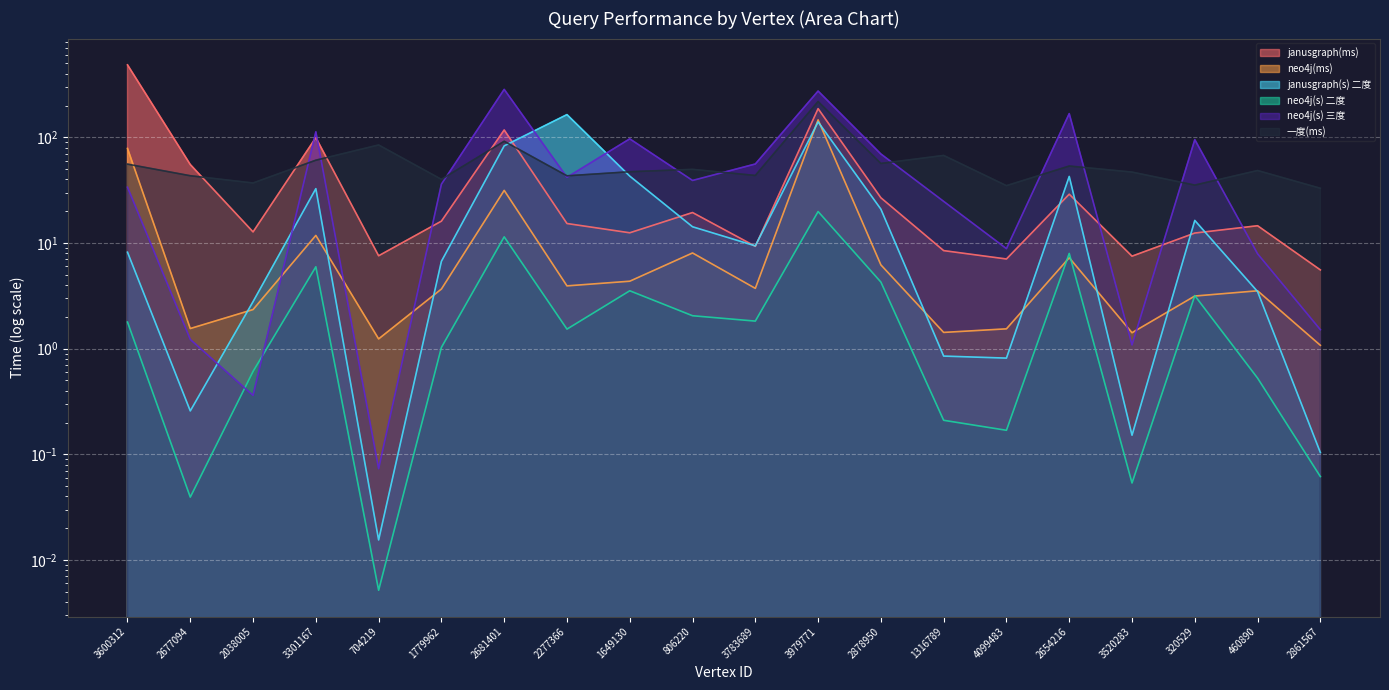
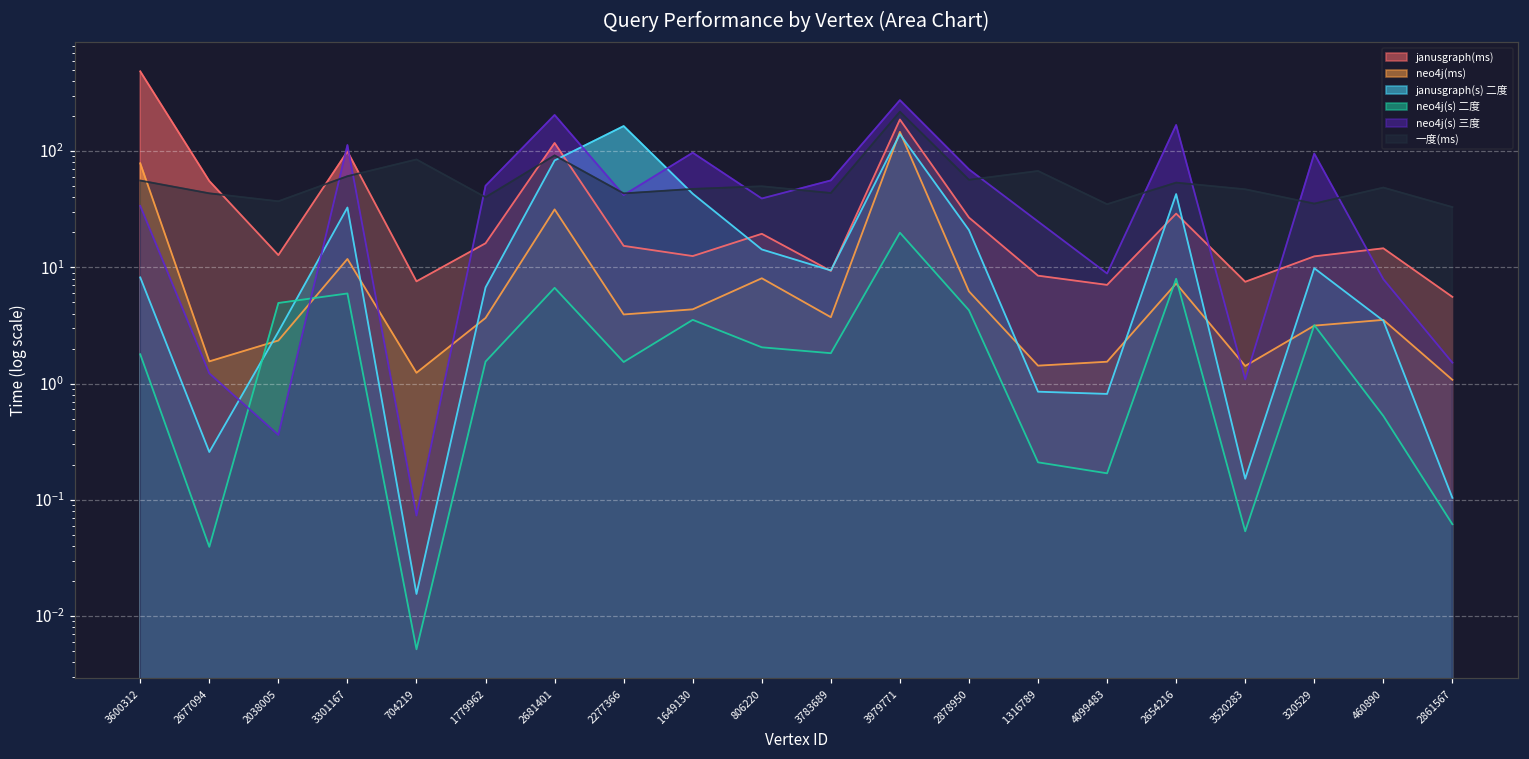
neo4j(s) 二度, 2038005: 0.6 -> 5
neo4j(s) 二度, 1779962: 1.0 -> 1.5
neo4j(s) 三度, 1779962: 36 -> 50
neo4j(s) 二度, 2681401: 11 -> 7
neo4j(s) 三度, 2681401: 280 -> 200
janusgraph(s) 二度, 320529: 16 -> 10
